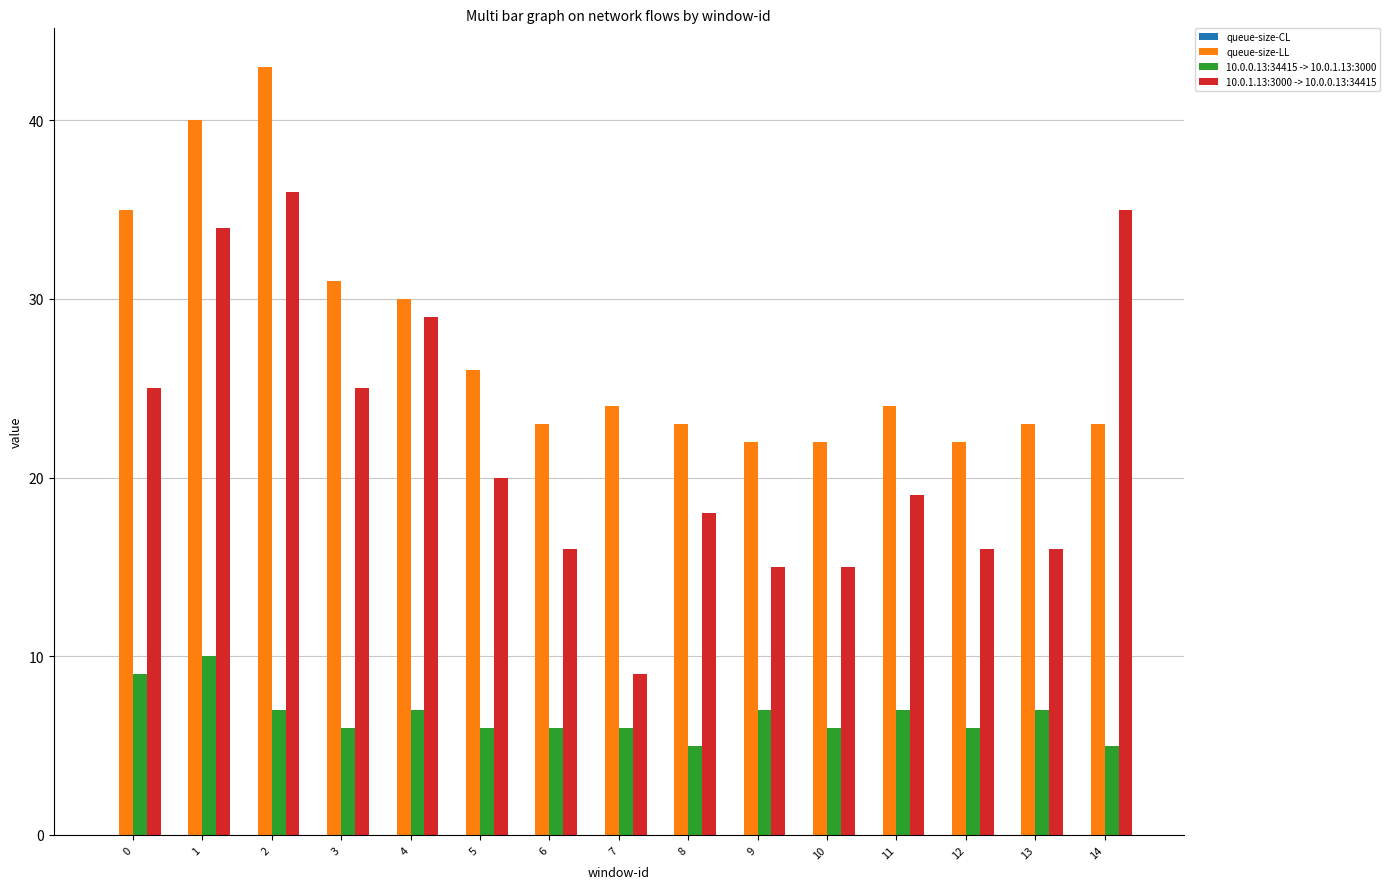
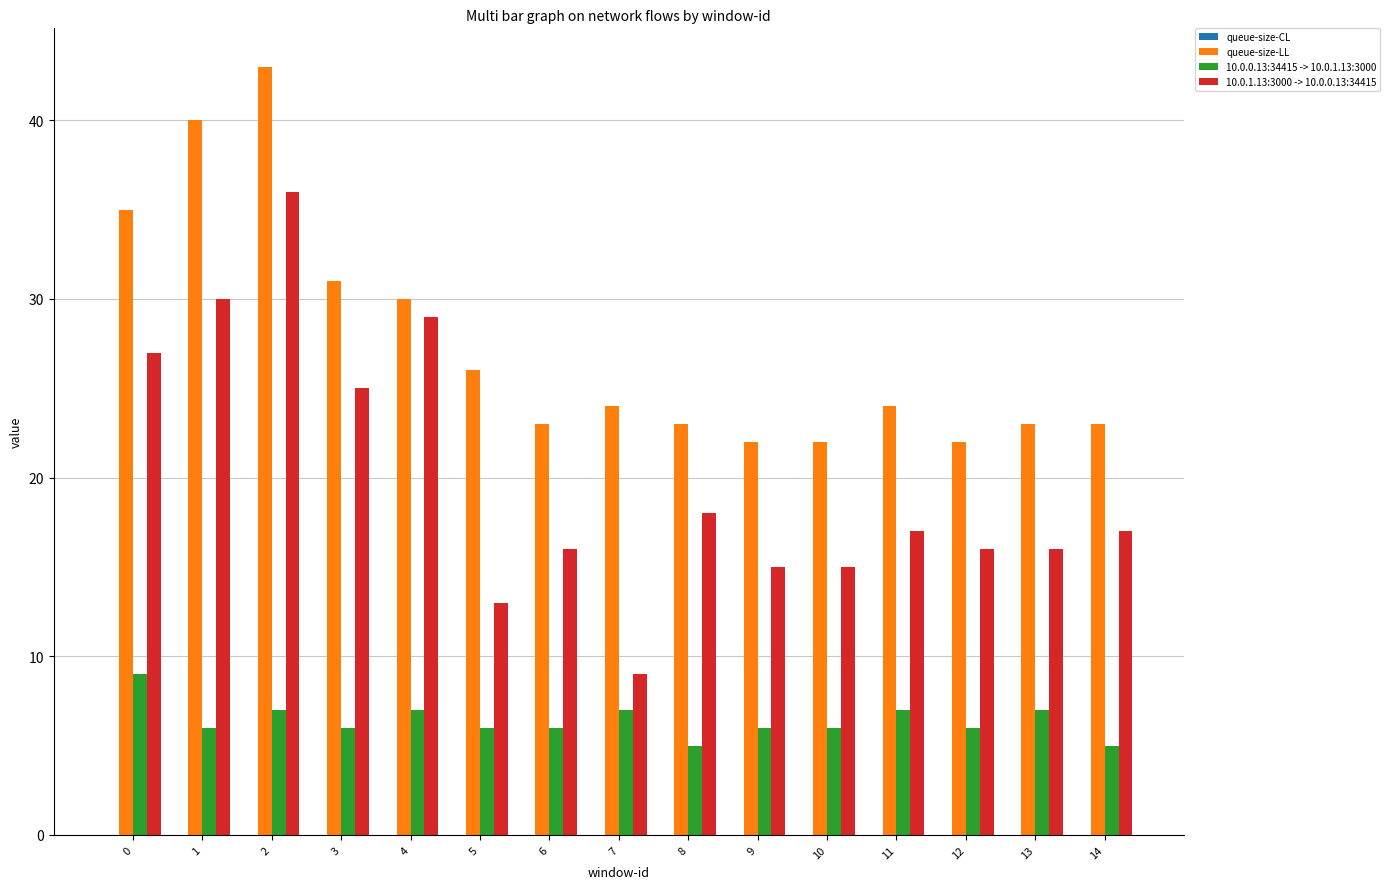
10.0.1.13:3000 -> 10.0.0.13:34415, 0: 25 -> 27
10.0.0.13:34415 -> 10.0.1.13:3000, 1: 10 -> 6
10.0.1.13:3000 -> 10.0.0.13:34415, 1: 34 -> 30
10.0.1.13:3000 -> 10.0.0.13:34415, 5: 20 -> 13
10.0.0.13:34415 -> 10.0.1.13:3000, 7: 6 -> 7
10.0.0.13:34415 -> 10.0.1.13:3000, 9: 7 -> 6
10.0.1.13:3000 -> 10.0.0.13:34415, 11: 19 -> 17
10.0.1.13:3000 -> 10.0.0.13:34415, 14: 35 -> 17
